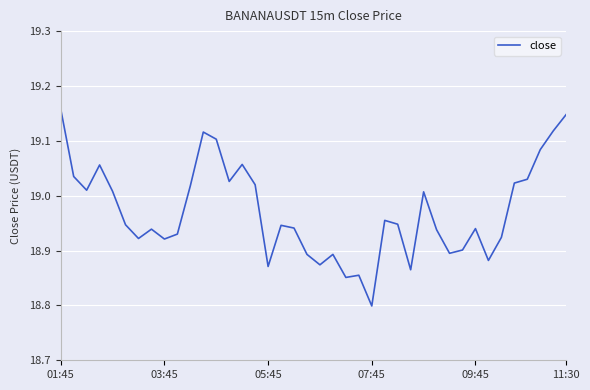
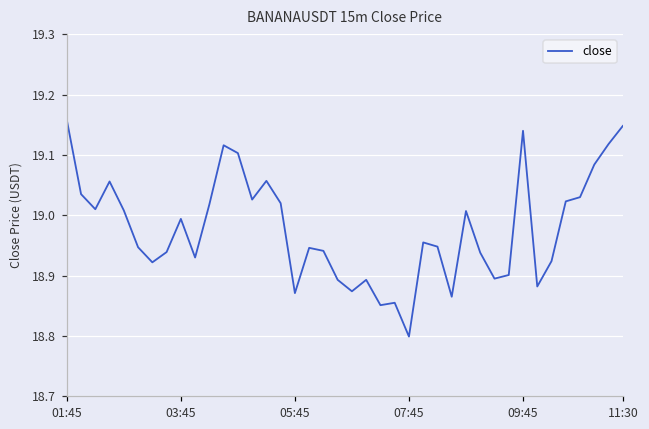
03:45: 18.92 -> 18.99
09:45: 18.94 -> 19.14
